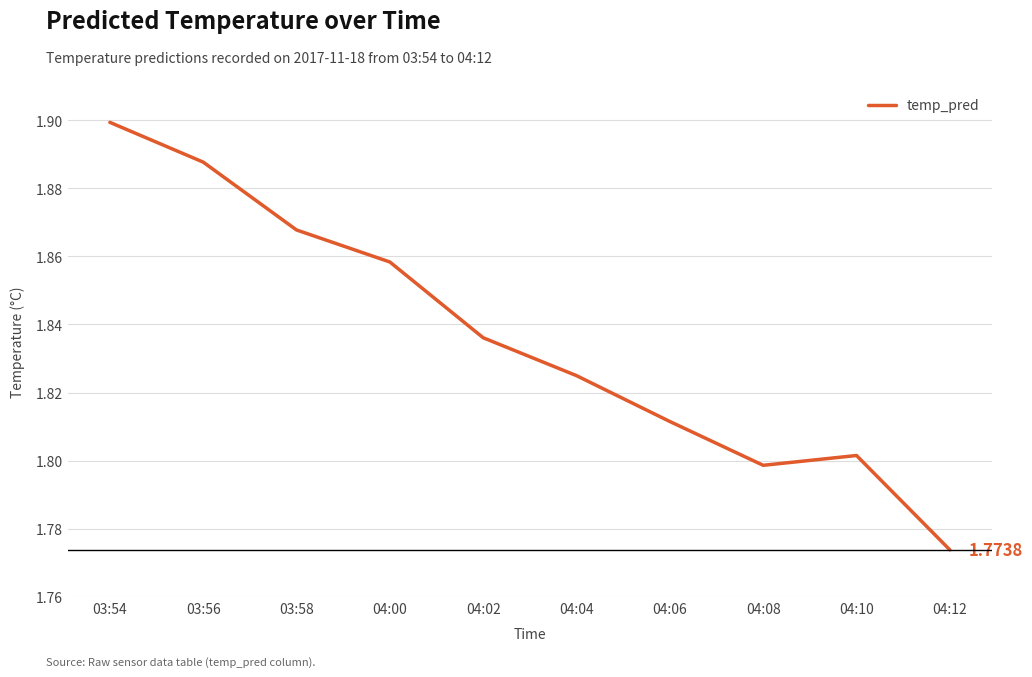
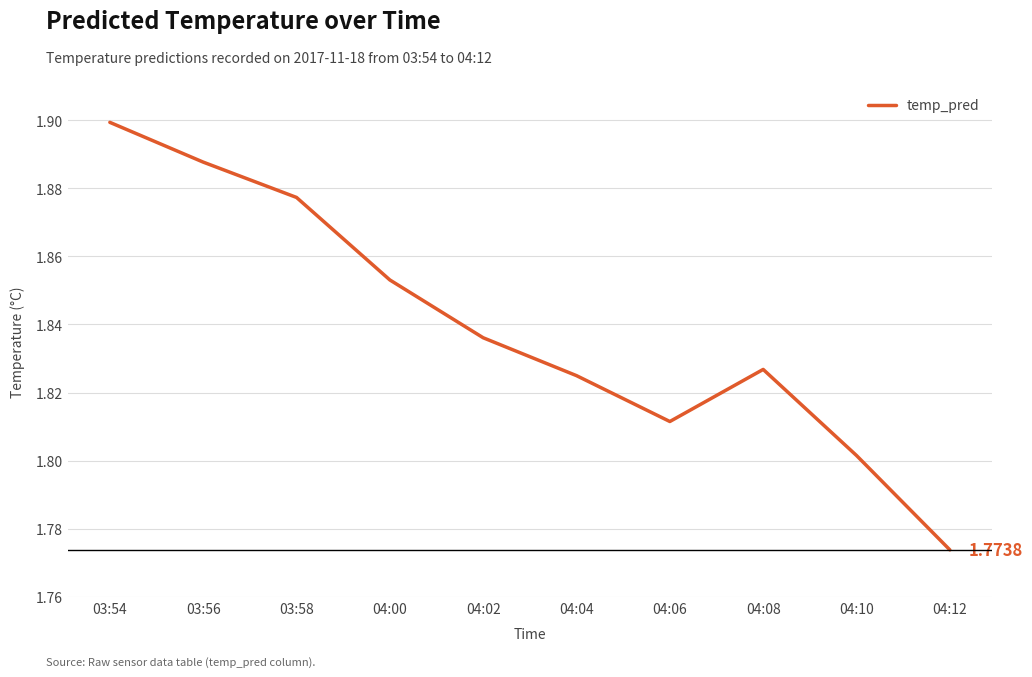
03:58: 1.868 -> 1.877
04:00: 1.858 -> 1.853
04:08: 1.799 -> 1.827
